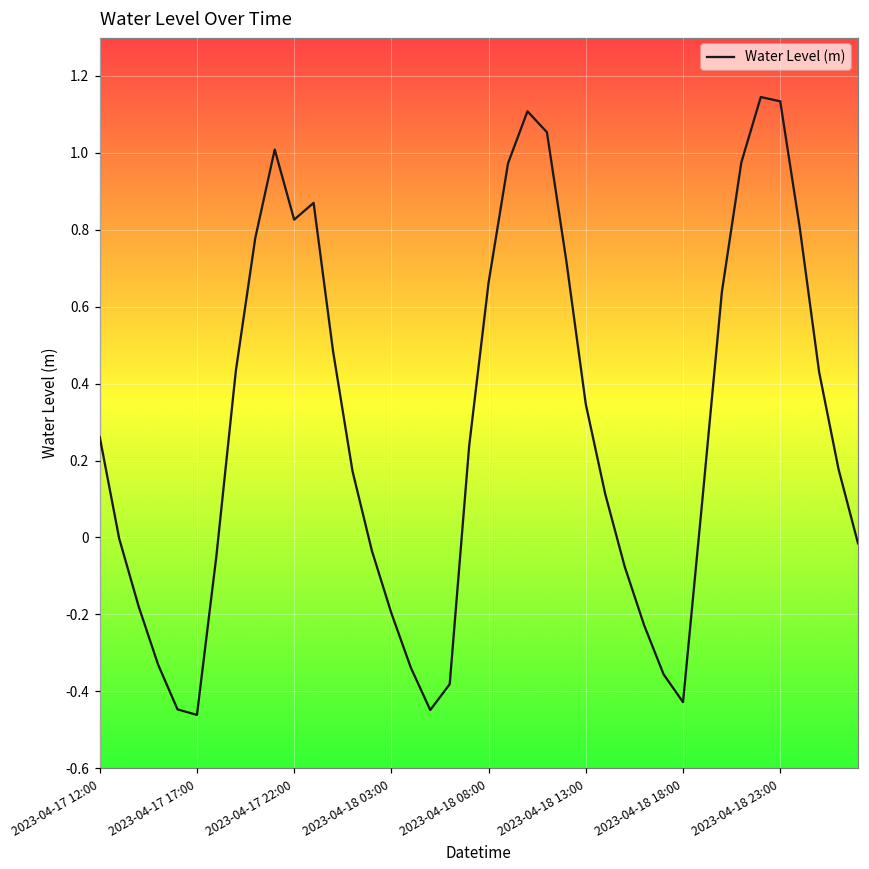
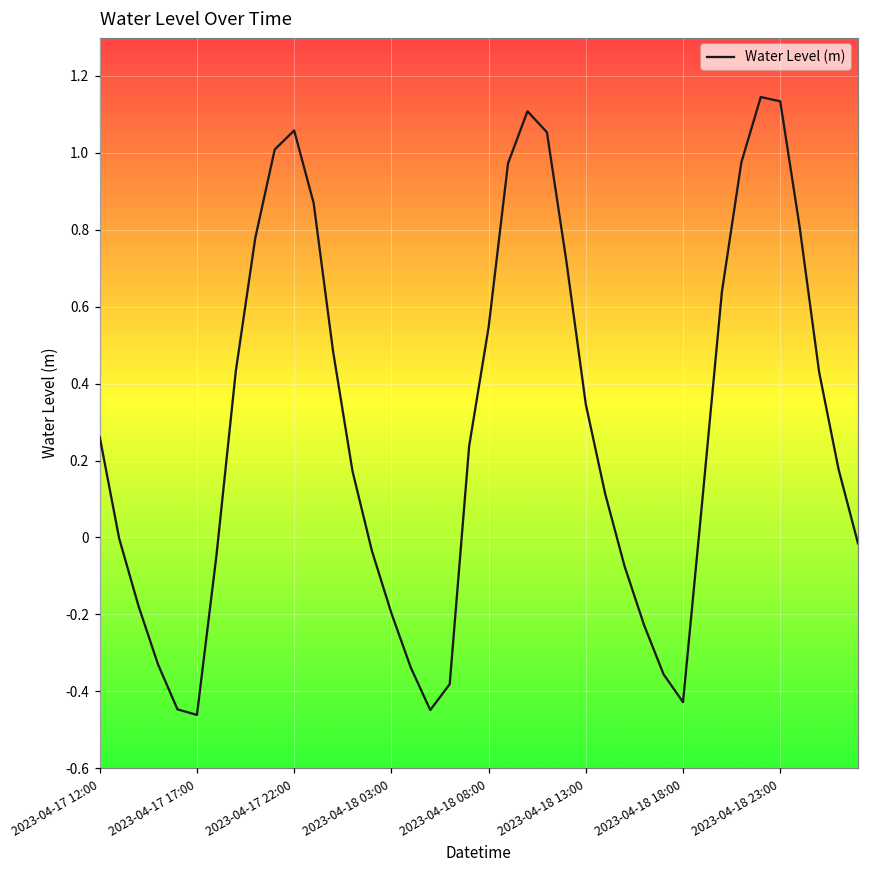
2023-04-17 22:00: 0.83 -> 1.06
2023-04-18 08:00: 0.66 -> 0.55
